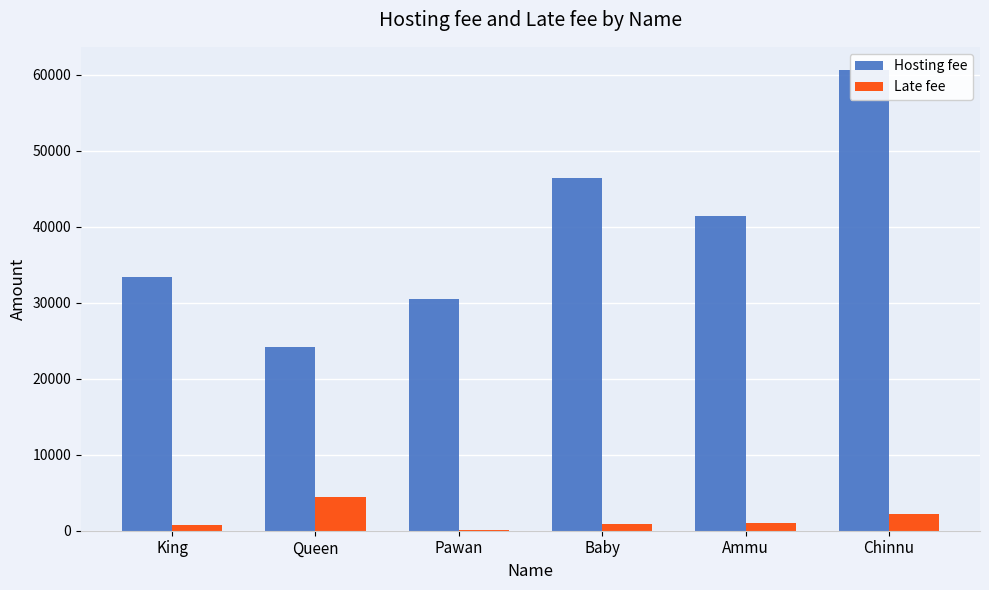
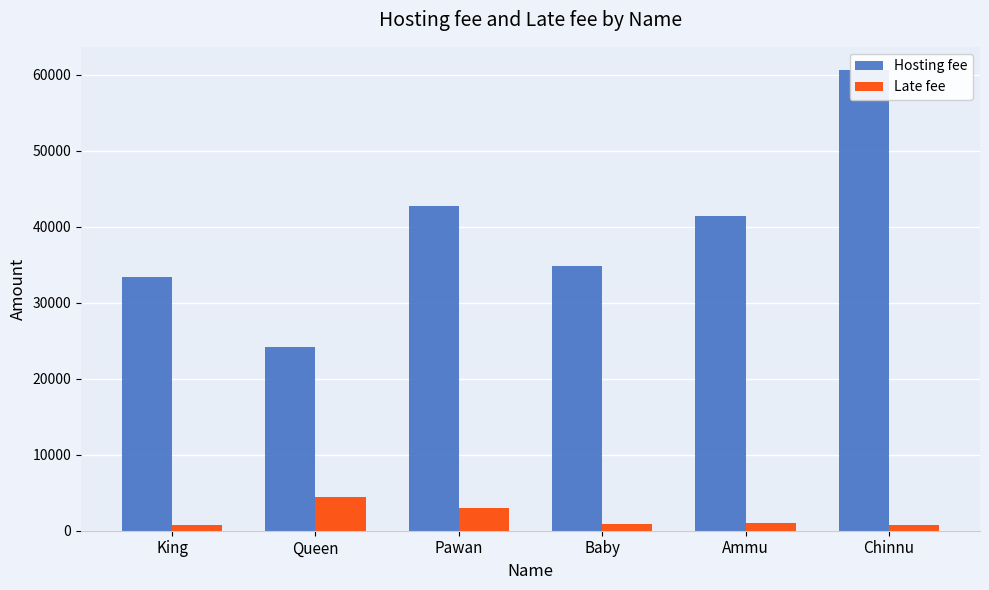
Hosting fee, Pawan: 30000 -> 43000
Late fee, Pawan: 0 -> 3000
Hosting fee, Baby: 46000 -> 35000
Late fee, Chinnu: 2000 -> 1000
